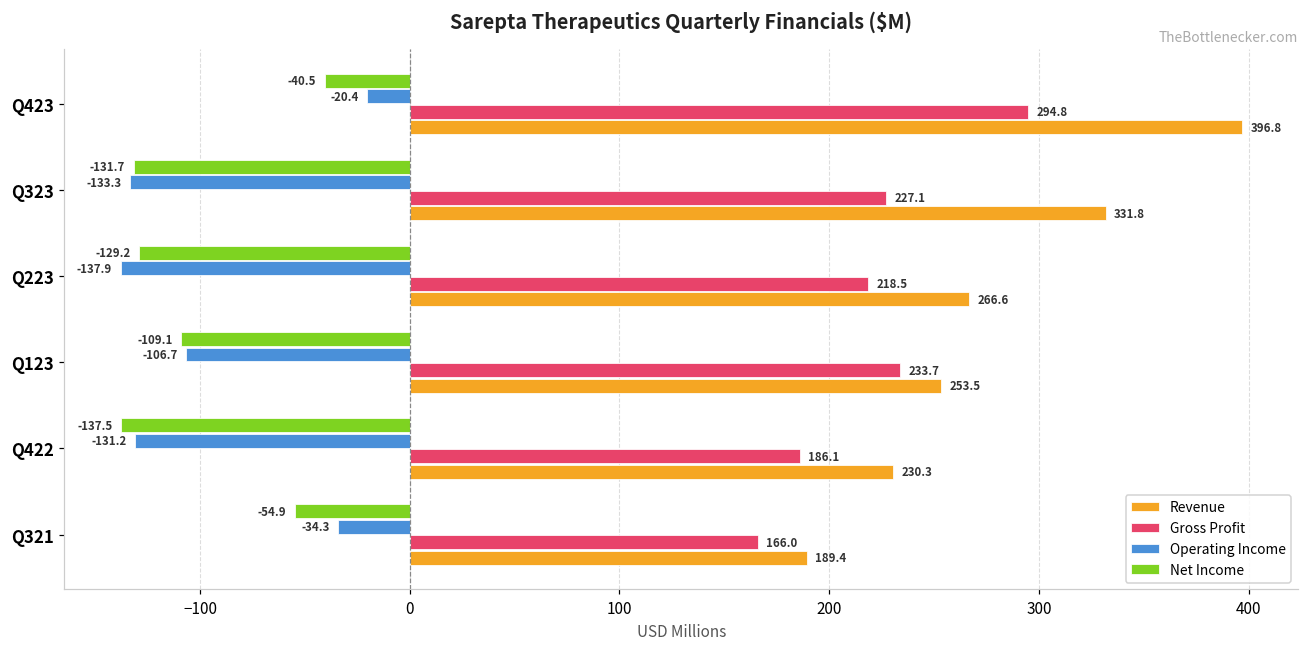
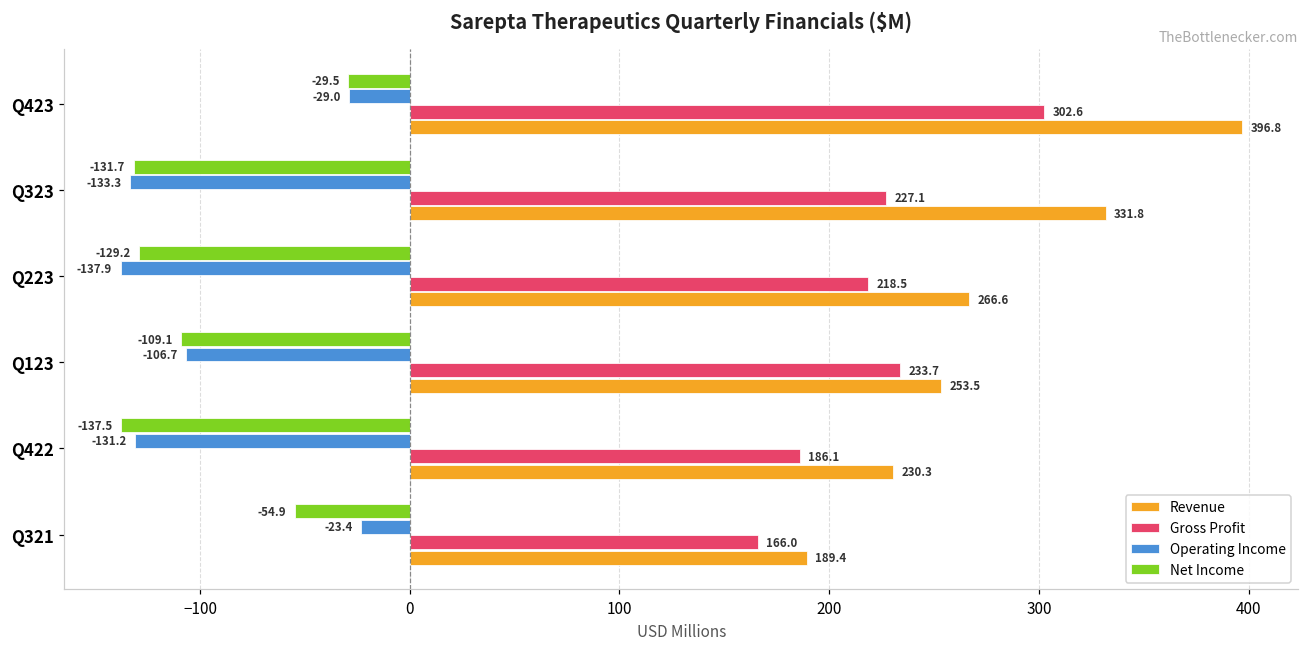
Net Income, Q423: -40.5 -> -29.5
Operating Income, Q423: -20.4 -> -29.0
Gross Profit, Q423: 294.8 -> 302.6
Operating Income, Q321: -34.3 -> -23.4
